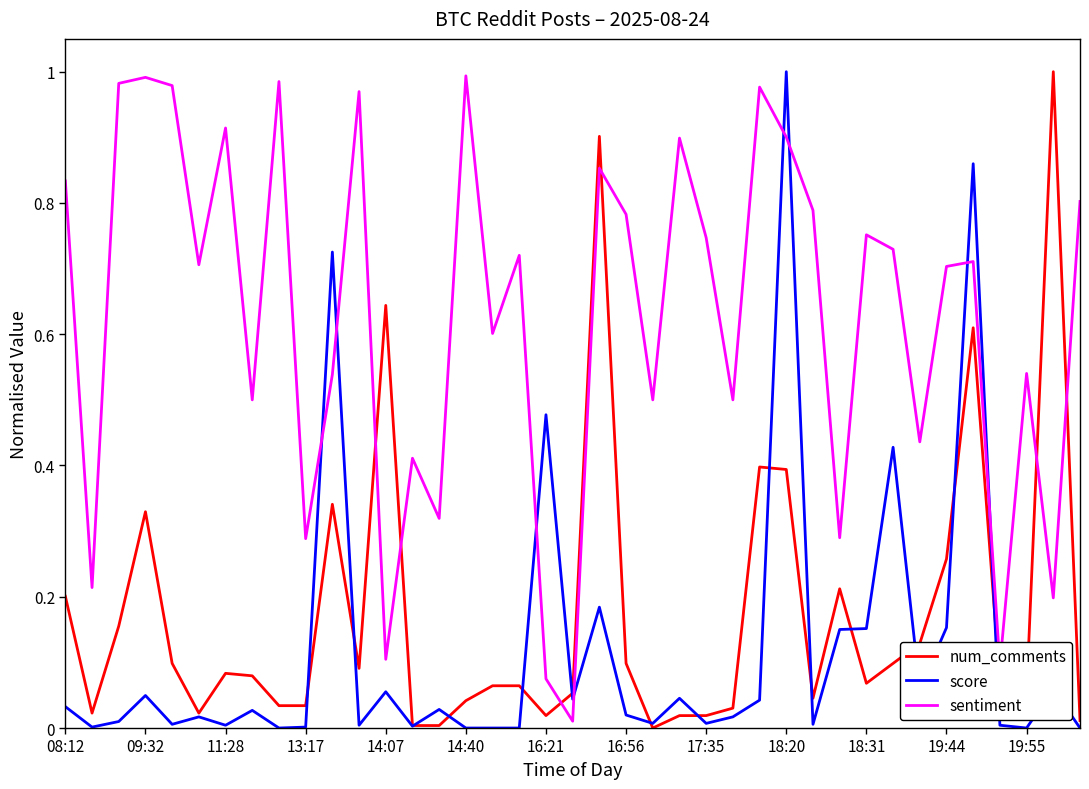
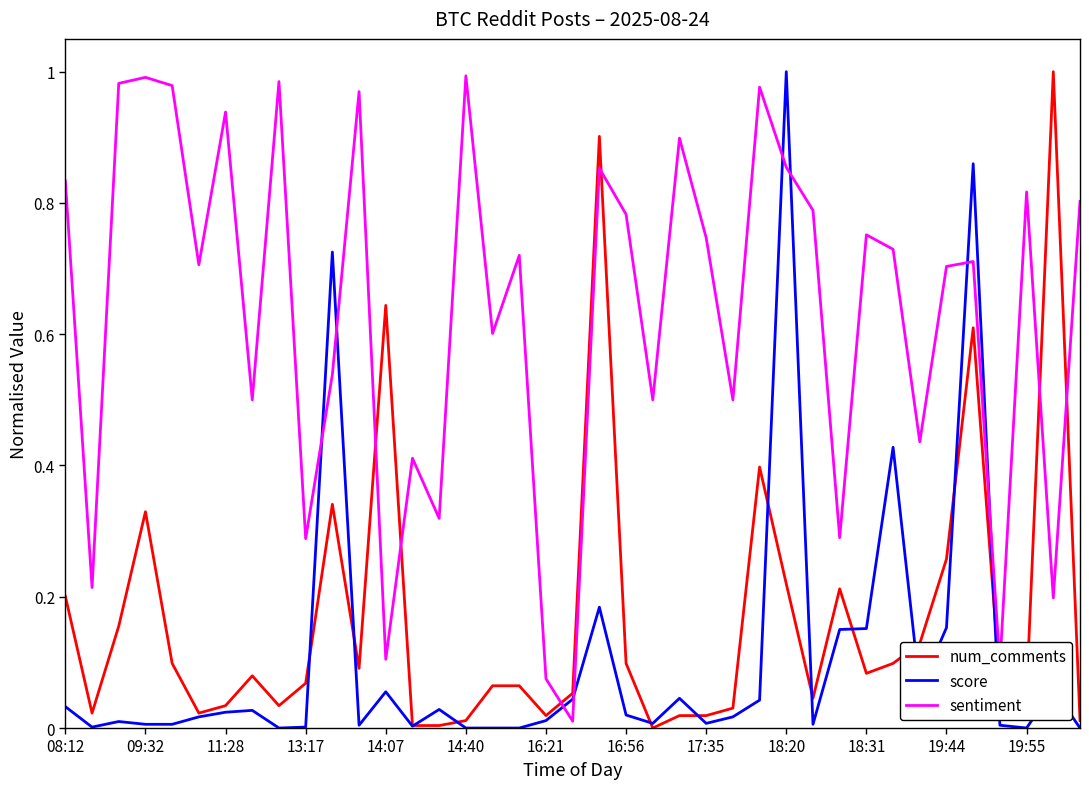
score, 09:32: 0.05 -> 0.01
num_comments, 11:28: 0.08 -> 0.03
score, 11:28: 0.00 -> 0.02
sentiment, 11:28: 0.91 -> 0.94
num_comments, 13:17: 0.03 -> 0.07
num_comments, 14:40: 0.04 -> 0.01
score, 16:21: 0.48 -> 0.01
num_comments, 18:20: 0.39 -> 0.22
sentiment, 18:20: 0.90 -> 0.85
num_comments, 18:31: 0.07 -> 0.08
sentiment, 19:55: 0.54 -> 0.82
